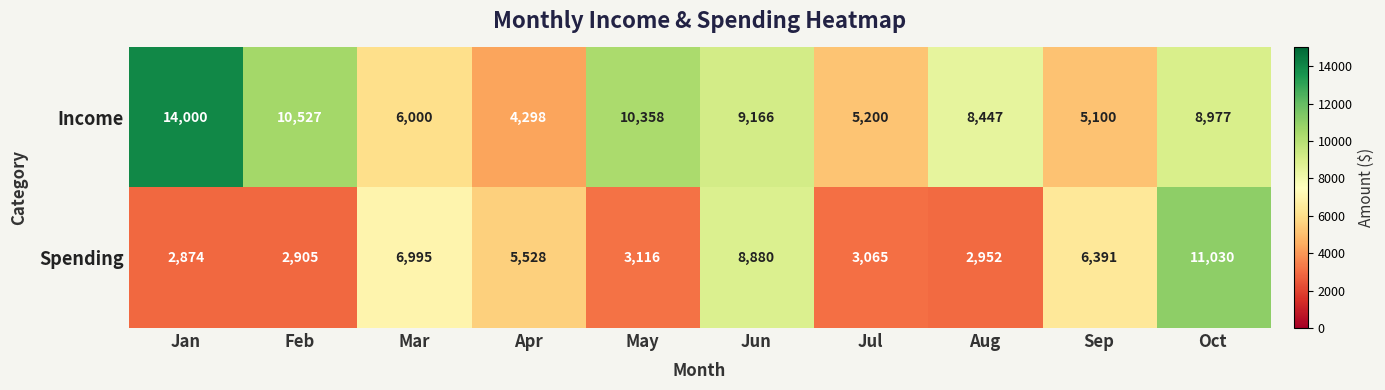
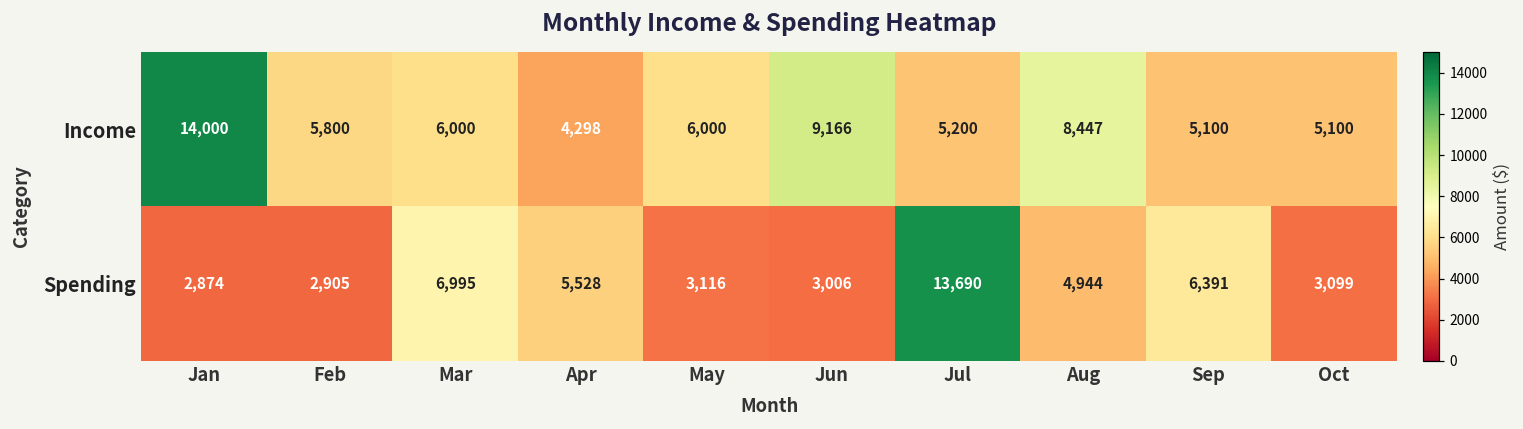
Income, Feb: 10,527 -> 5,800
Income, May: 10,358 -> 6,000
Income, Oct: 8,977 -> 5,100
Spending, Jun: 8,880 -> 3,006
Spending, Jul: 3,065 -> 13,690
Spending, Aug: 2,952 -> 4,944
Spending, Oct: 11,030 -> 3,099
